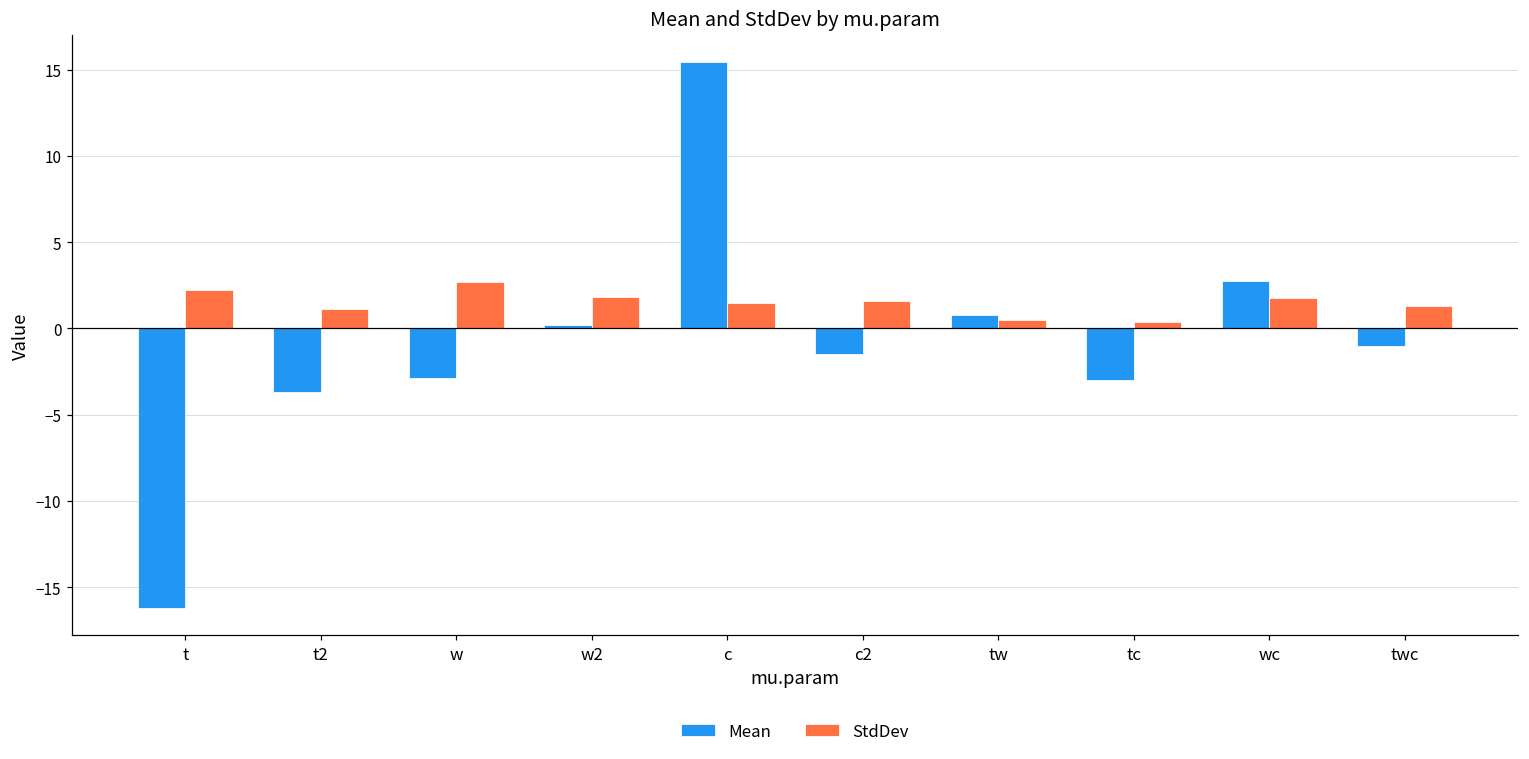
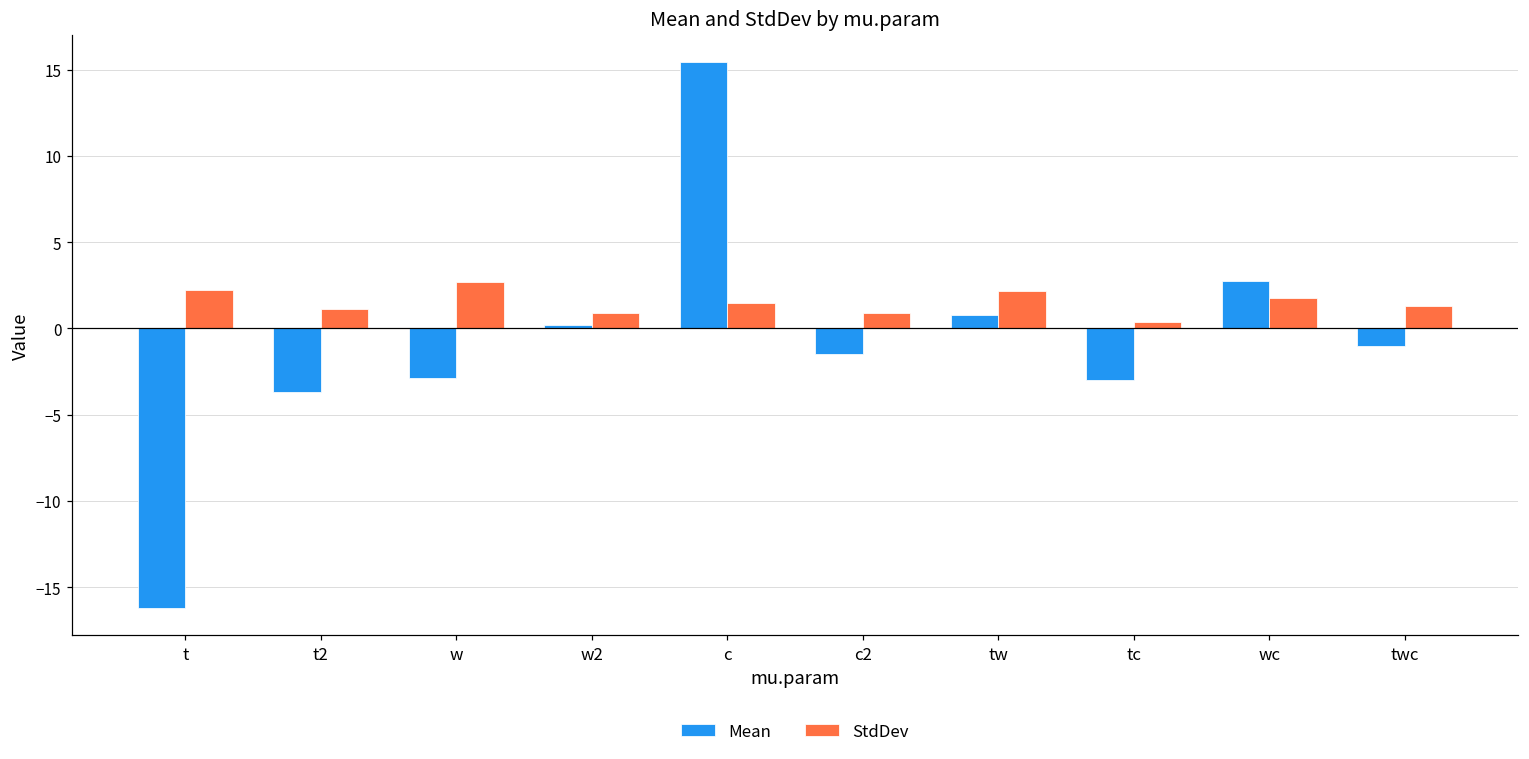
StdDev, w2: 1.8 -> 0.9
StdDev, c2: 1.6 -> 0.9
StdDev, tw: 0.5 -> 2.2
